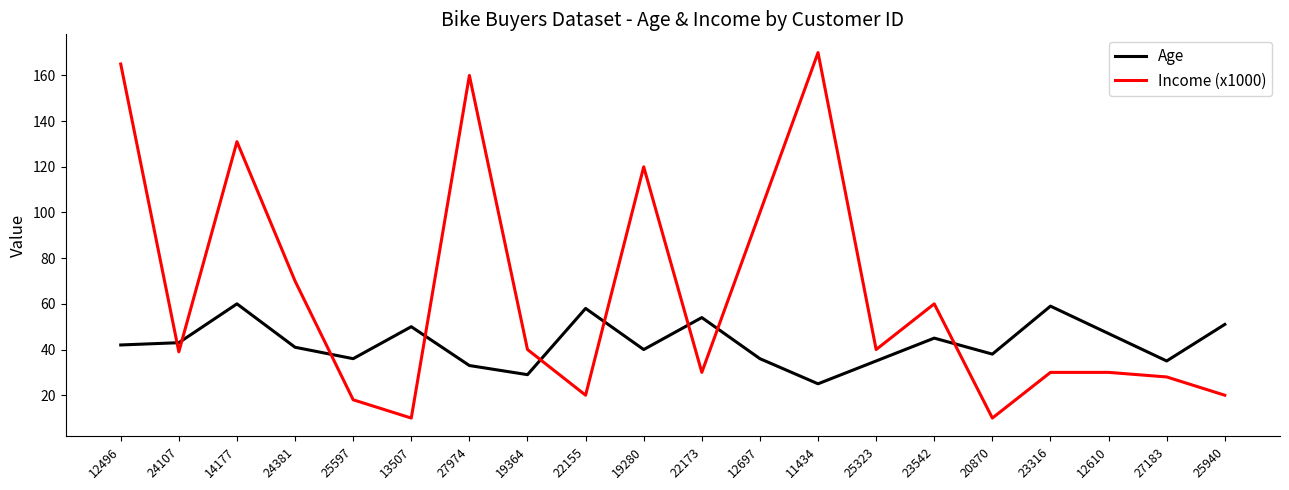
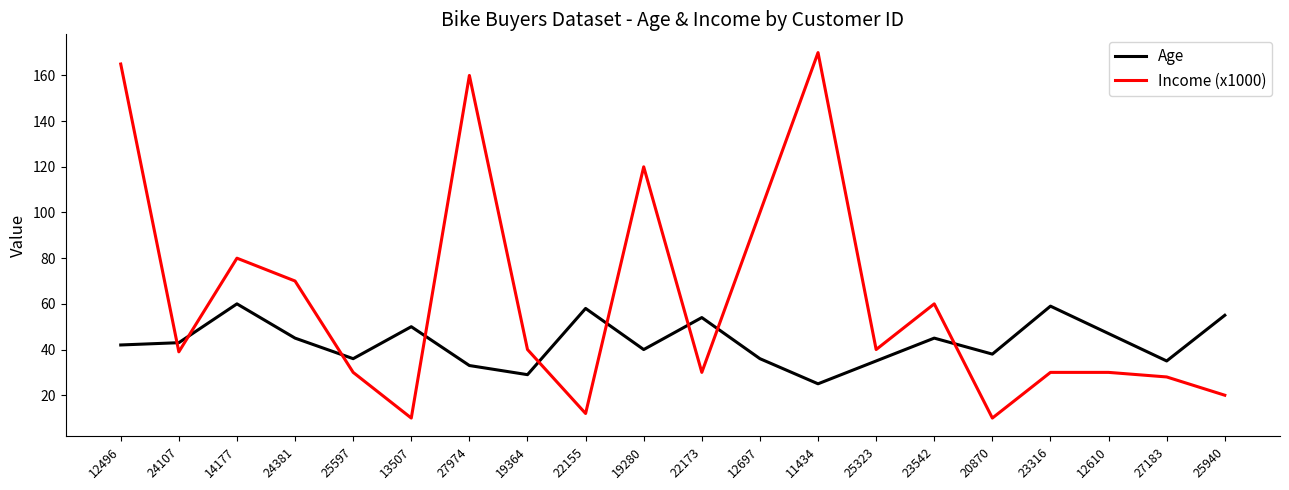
Income (x1000), 14177: 131 -> 80
Age, 24381: 41 -> 45
Income (x1000), 25597: 18 -> 30
Income (x1000), 22155: 20 -> 12
Age, 25940: 51 -> 55
